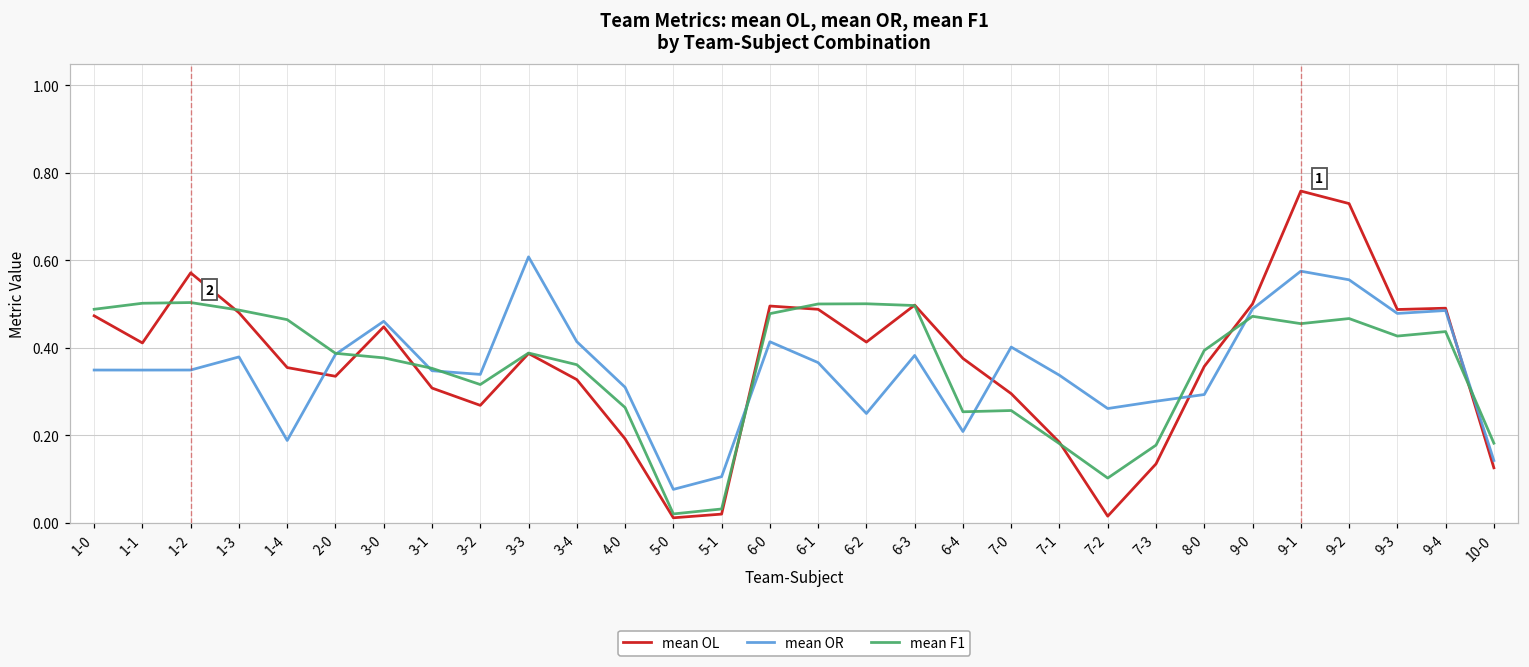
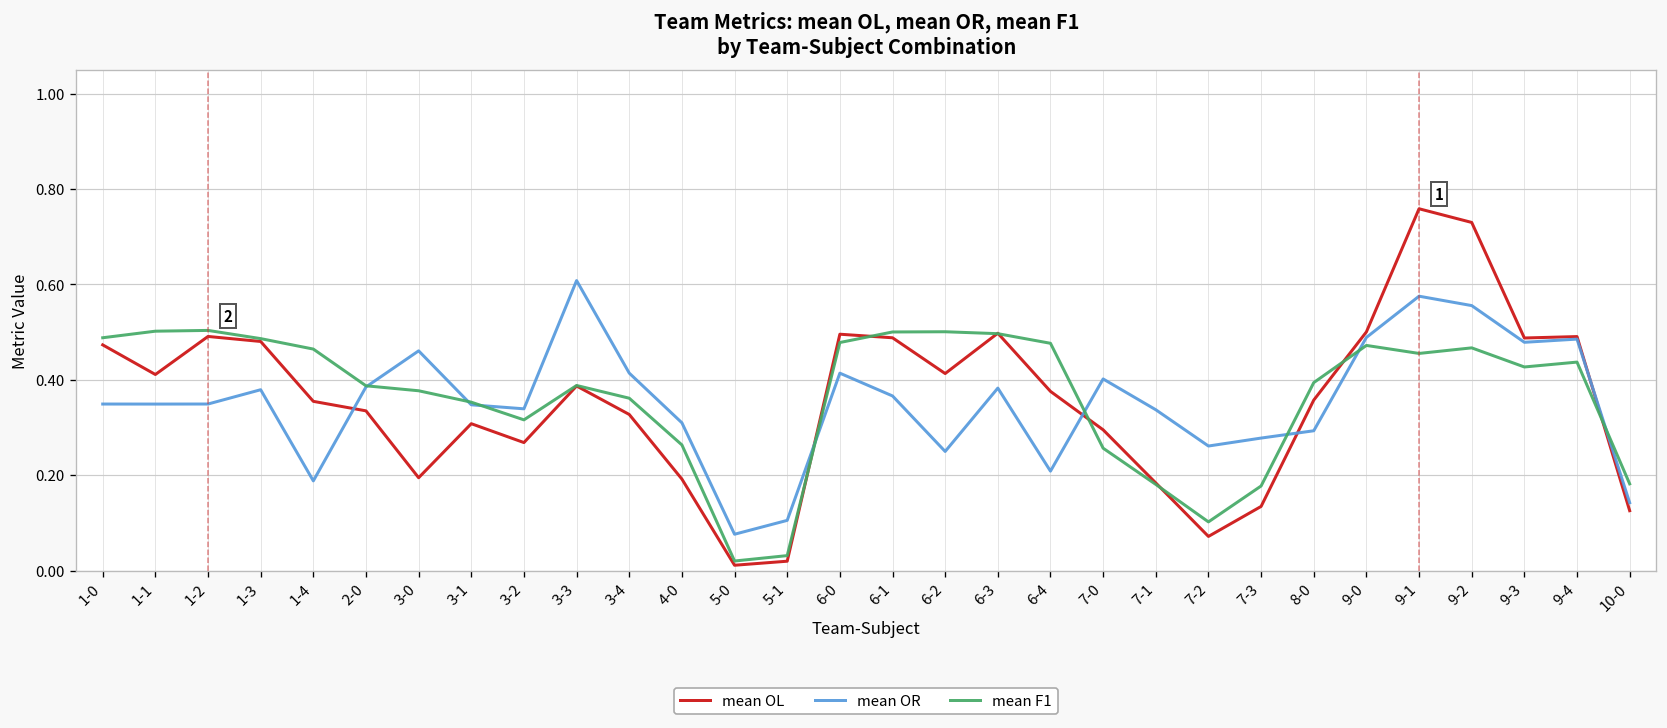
mean OL, 1-2: 0.57 -> 0.49
mean OL, 3-0: 0.45 -> 0.19
mean F1, 6-4: 0.25 -> 0.48
mean OL, 7-2: 0.02 -> 0.07
